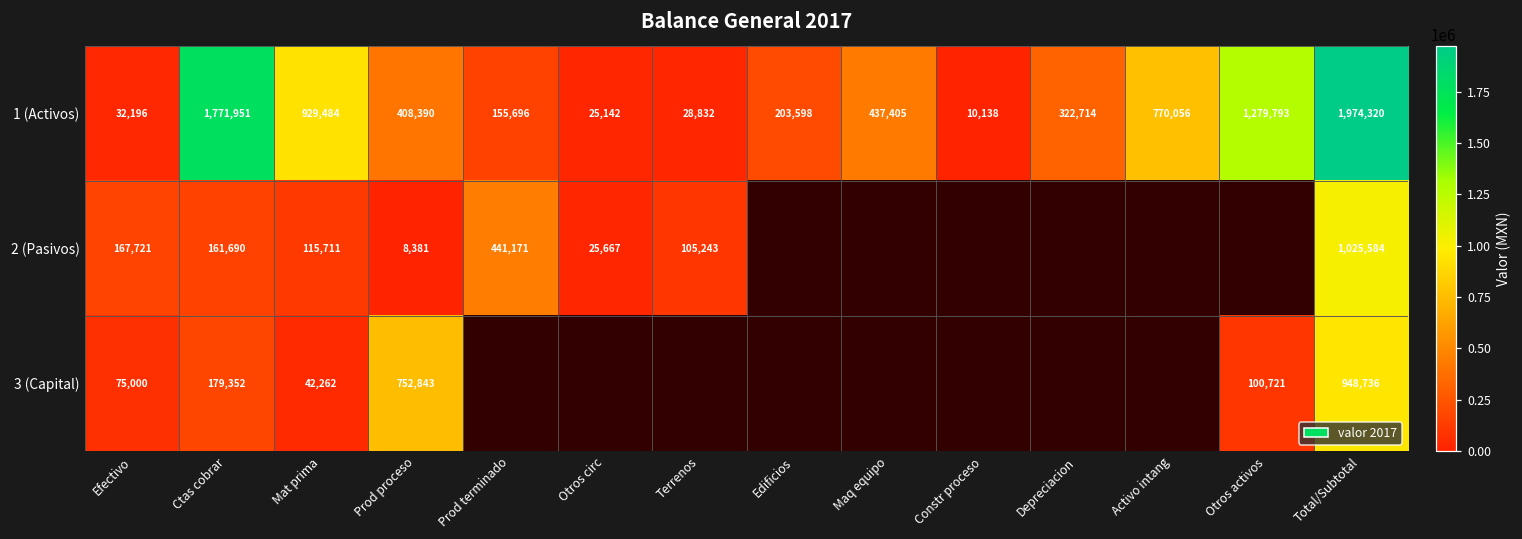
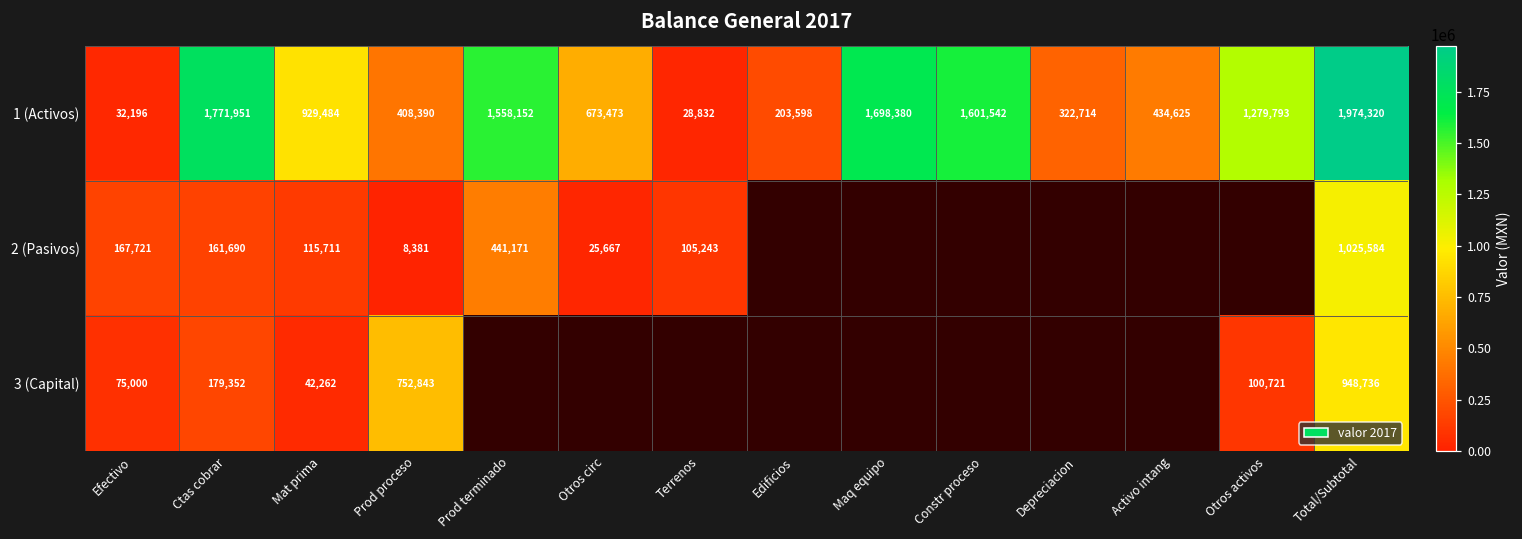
1 (Activos), Prod terminado: 155,696 -> 1,558,152
1 (Activos), Otros circ: 25,142 -> 673,473
1 (Activos), Maq equipo: 437,405 -> 1,698,380
1 (Activos), Constr proceso: 10,138 -> 1,601,542
1 (Activos), Activo intang: 770,056 -> 434,625
